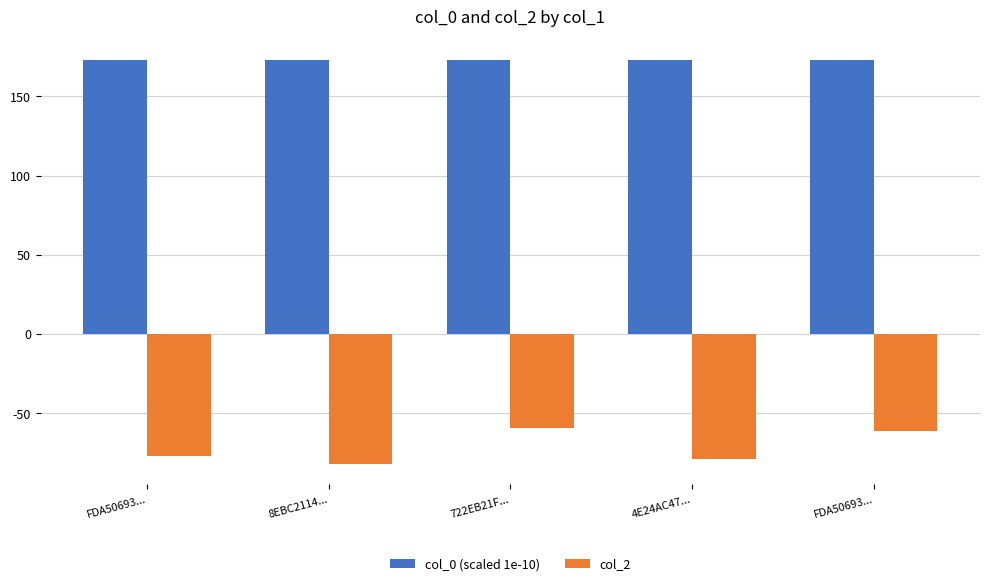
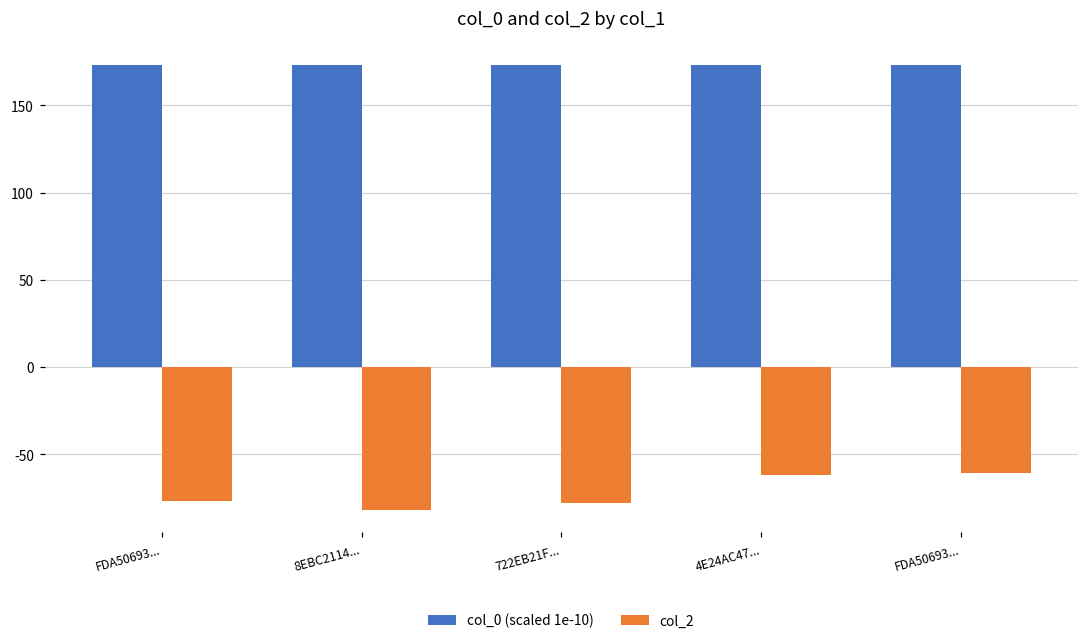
col_2, 722EB21F...: -59 -> -78
col_2, 4E24AC47...: -79 -> -62
